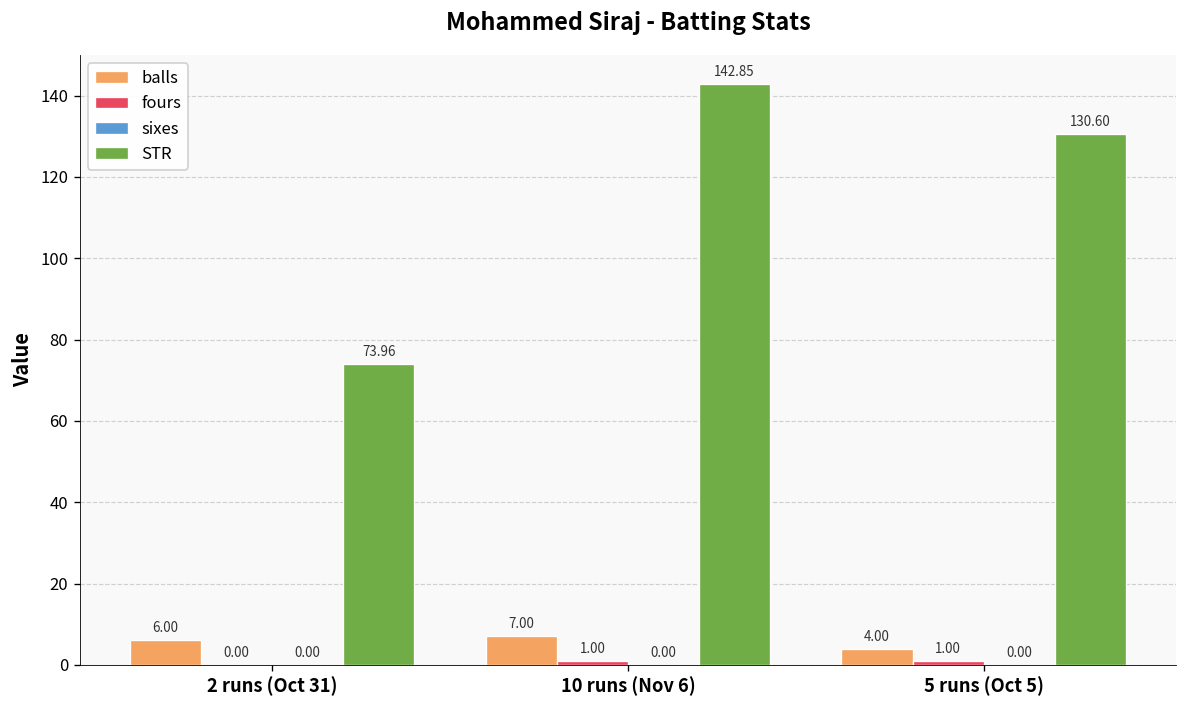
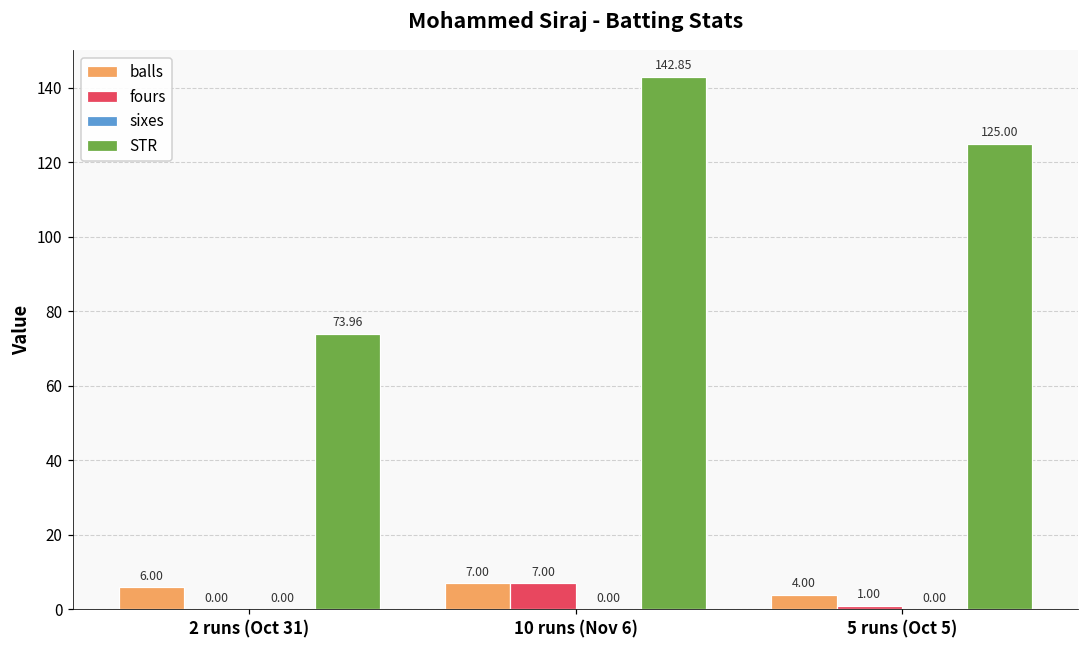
fours, 10 runs (Nov 6): 1.00 -> 7.00
STR, 5 runs (Oct 5): 130.60 -> 125.00
